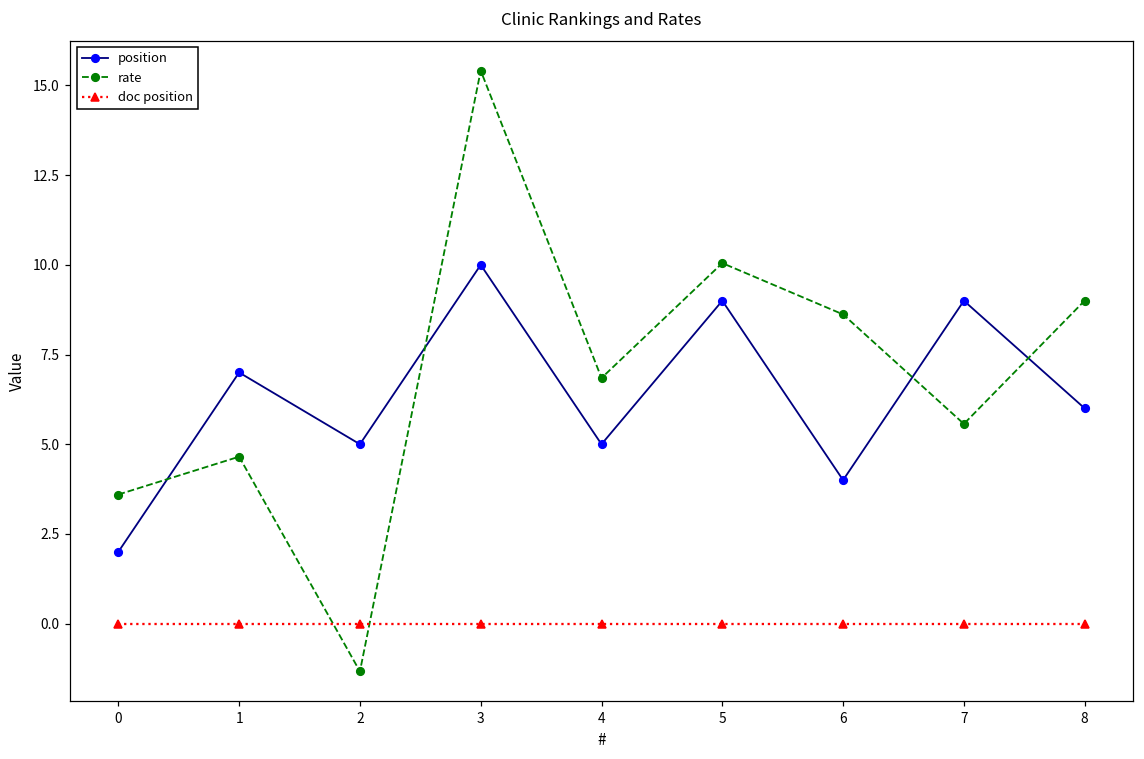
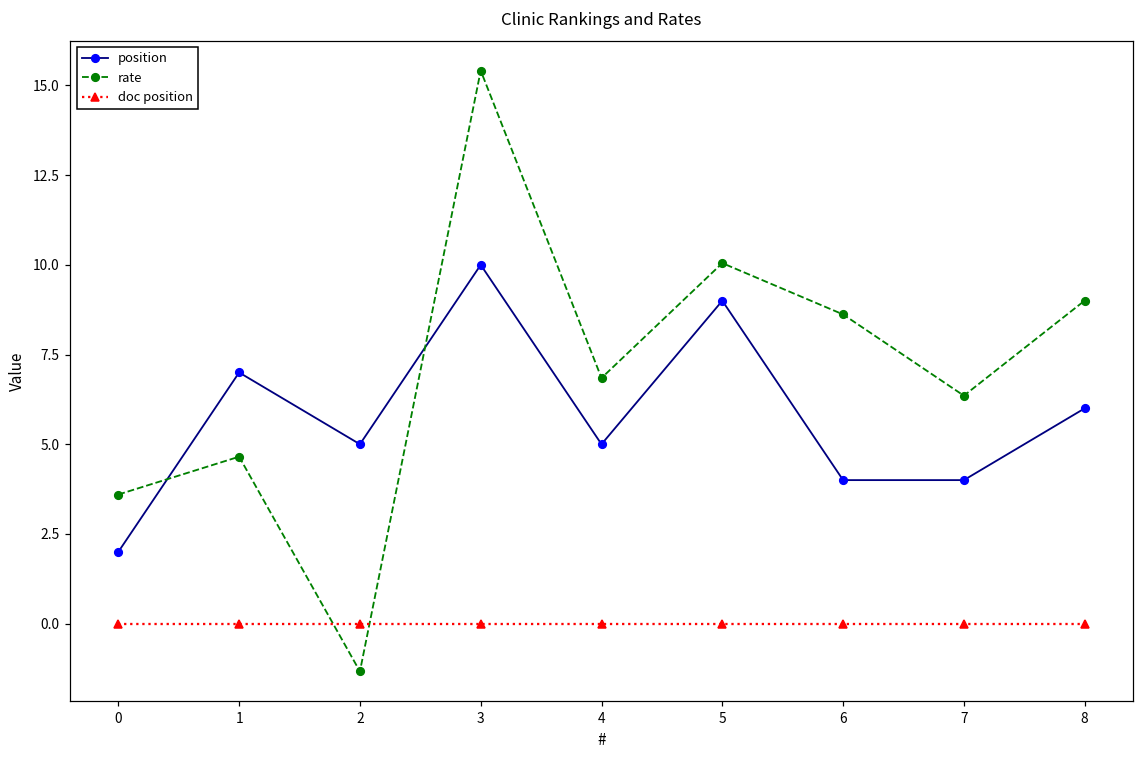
position, 7: 9 -> 4
rate, 7: 5.6 -> 6.4
